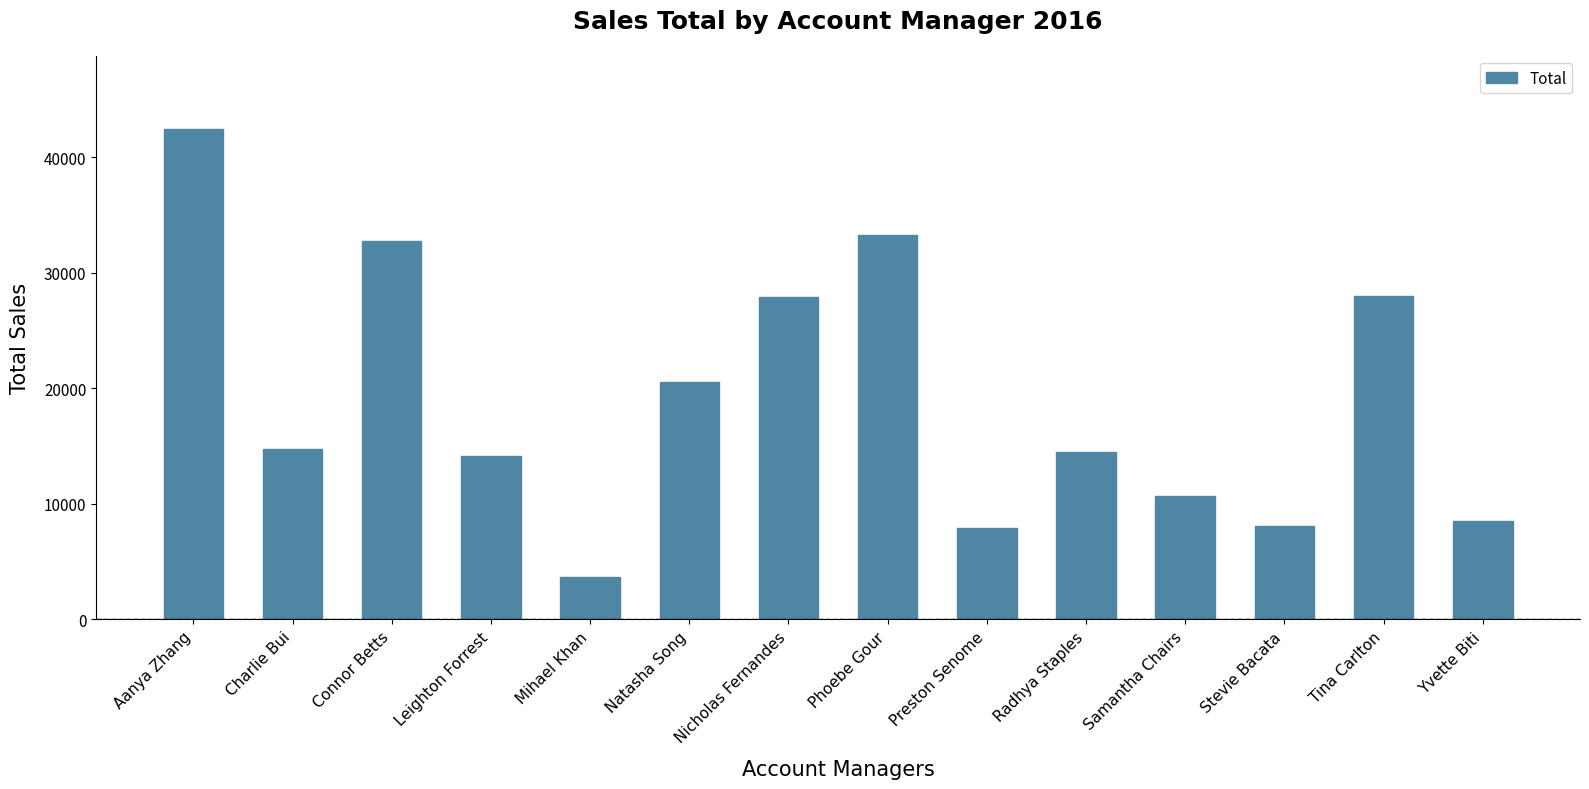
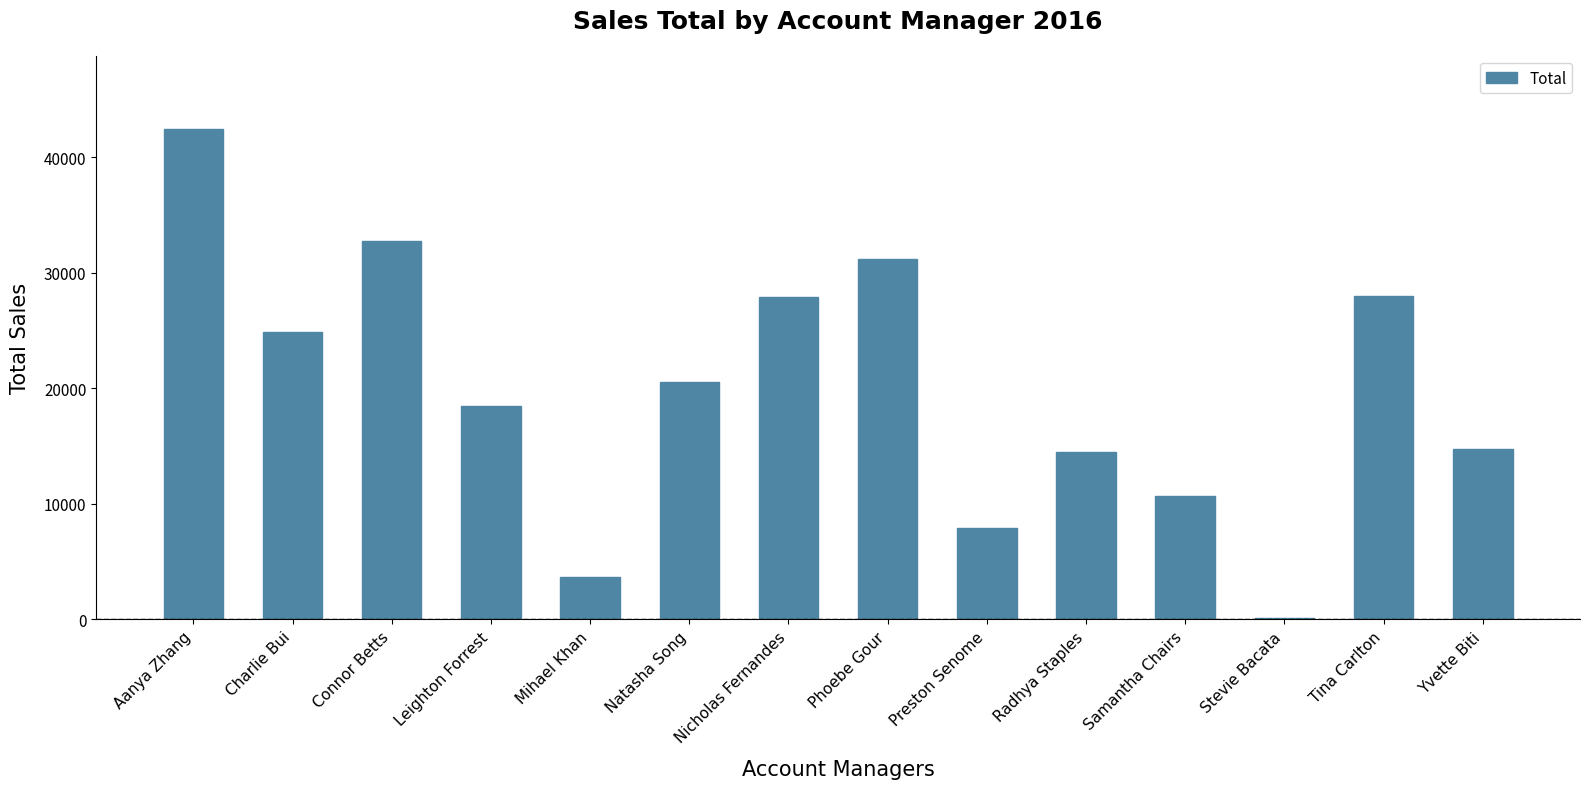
Charlie Bui: 14800 -> 24900
Leighton Forrest: 14200 -> 18400
Phoebe Gour: 33300 -> 31200
Stevie Bacata: 8100 -> 100
Yvette Biti: 8500 -> 14800
